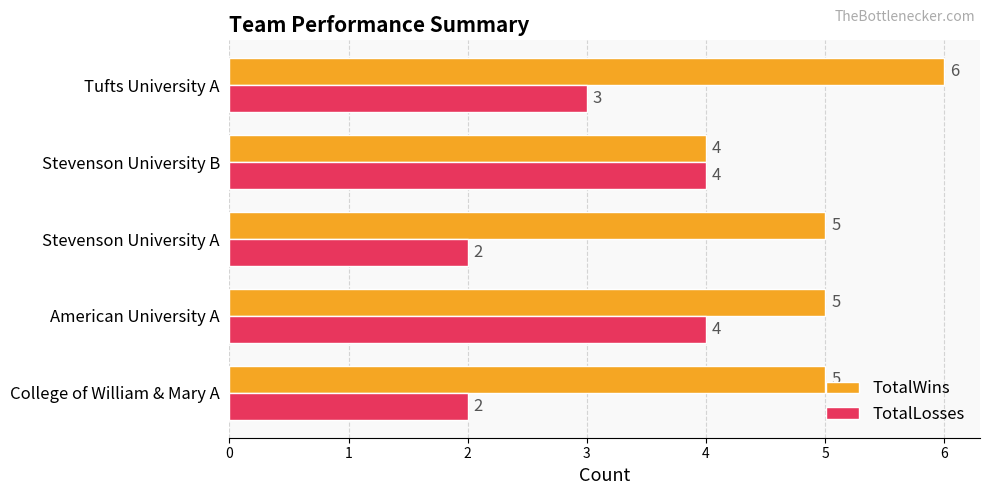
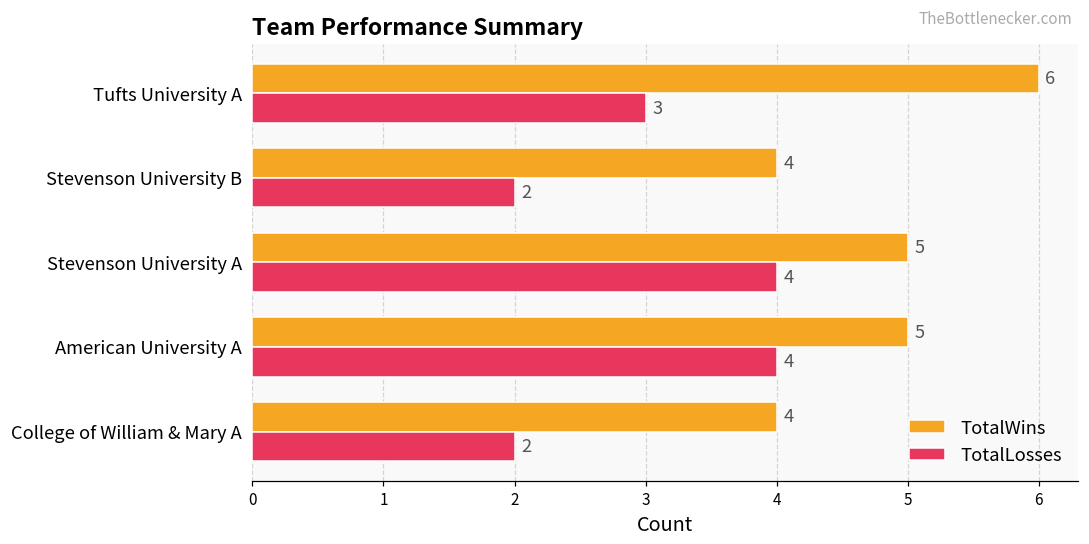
TotalLosses, Stevenson University B: 4 -> 2
TotalLosses, Stevenson University A: 2 -> 4
TotalWins, College of William & Mary A: 5 -> 4
